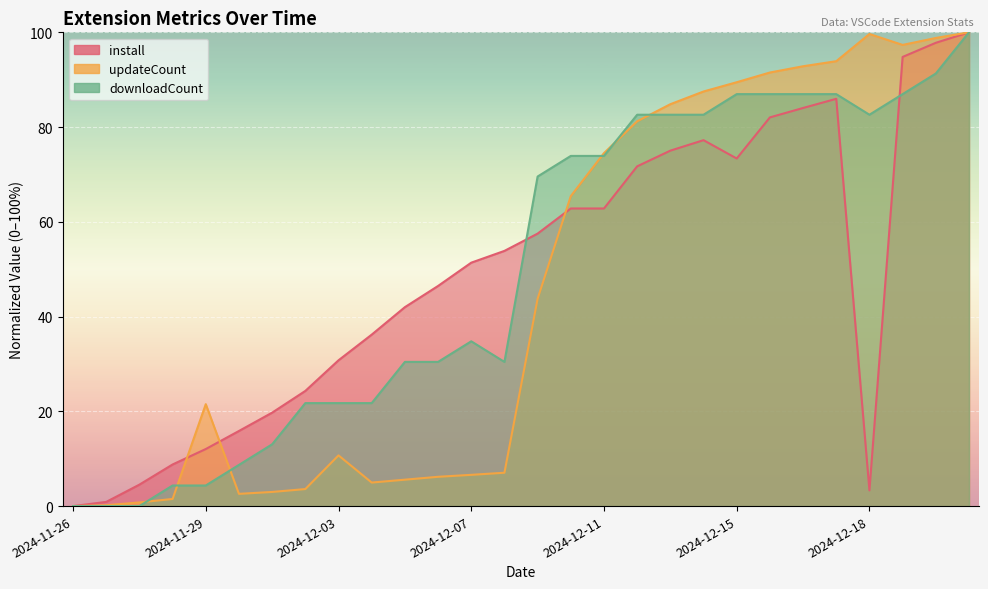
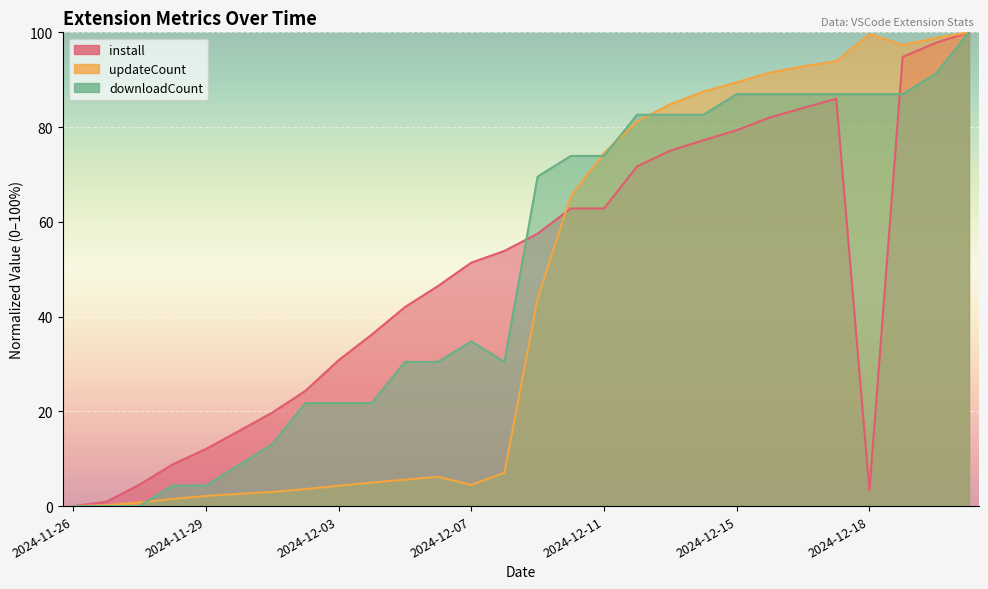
updateCount, 2024-11-29: 22 -> 2
updateCount, 2024-12-03: 11 -> 4
updateCount, 2024-12-07: 7 -> 4
install, 2024-12-15: 73 -> 79
downloadCount, 2024-12-18: 83 -> 87
